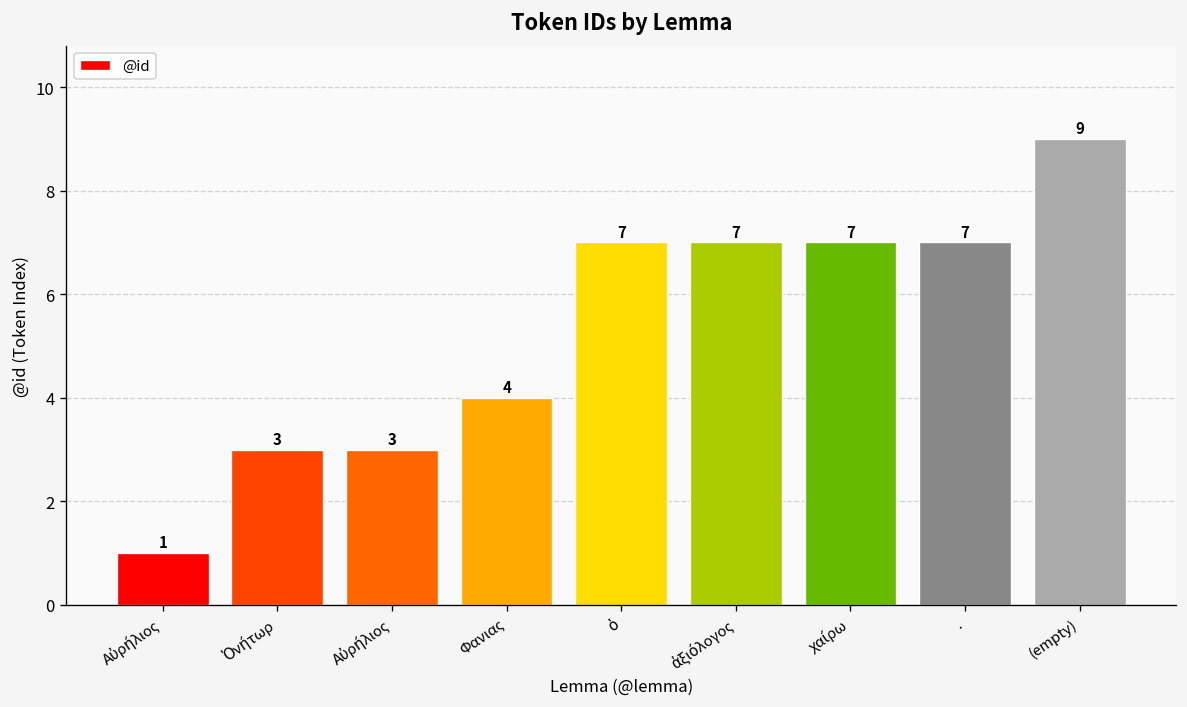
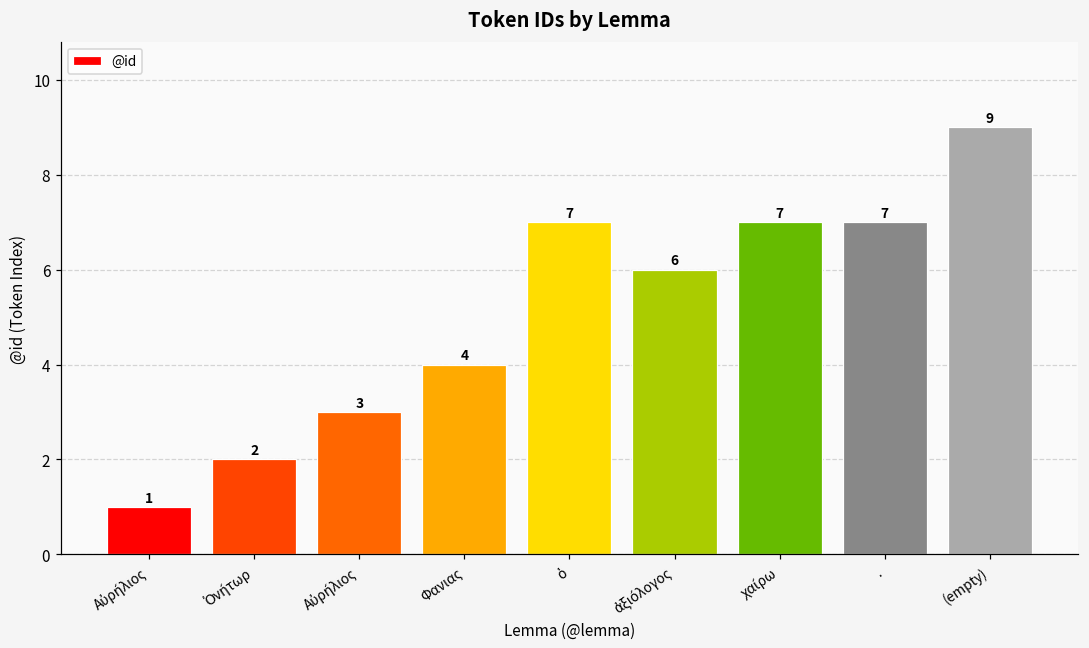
Ὀνήτωρ: 3 -> 2
ἀξιόλογος: 7 -> 6
